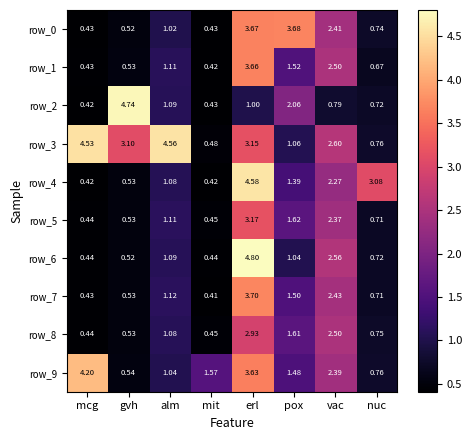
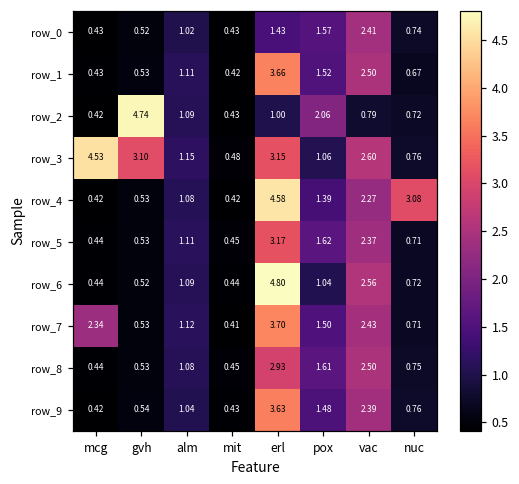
row_0, erl: 3.67 -> 1.43
row_0, pox: 3.68 -> 1.57
row_3, alm: 4.56 -> 1.15
row_7, mcg: 0.43 -> 2.34
row_9, mcg: 4.20 -> 0.42
row_9, mit: 1.57 -> 0.43
